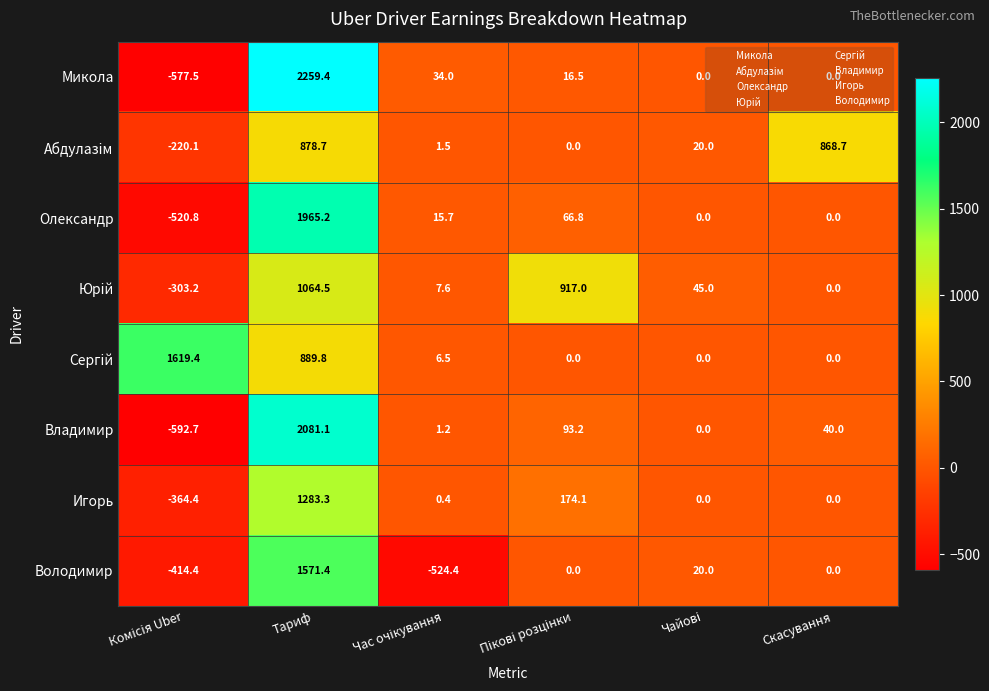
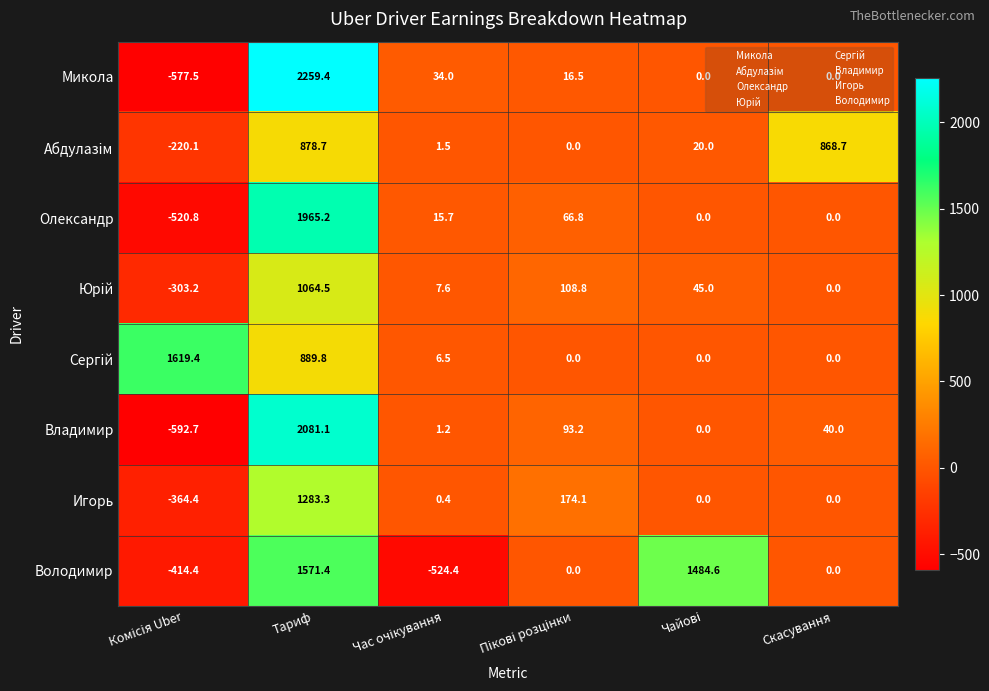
Юрій, Пікові розцінки: 917.0 -> 108.8
Володимир, Чайові: 20.0 -> 1484.6
